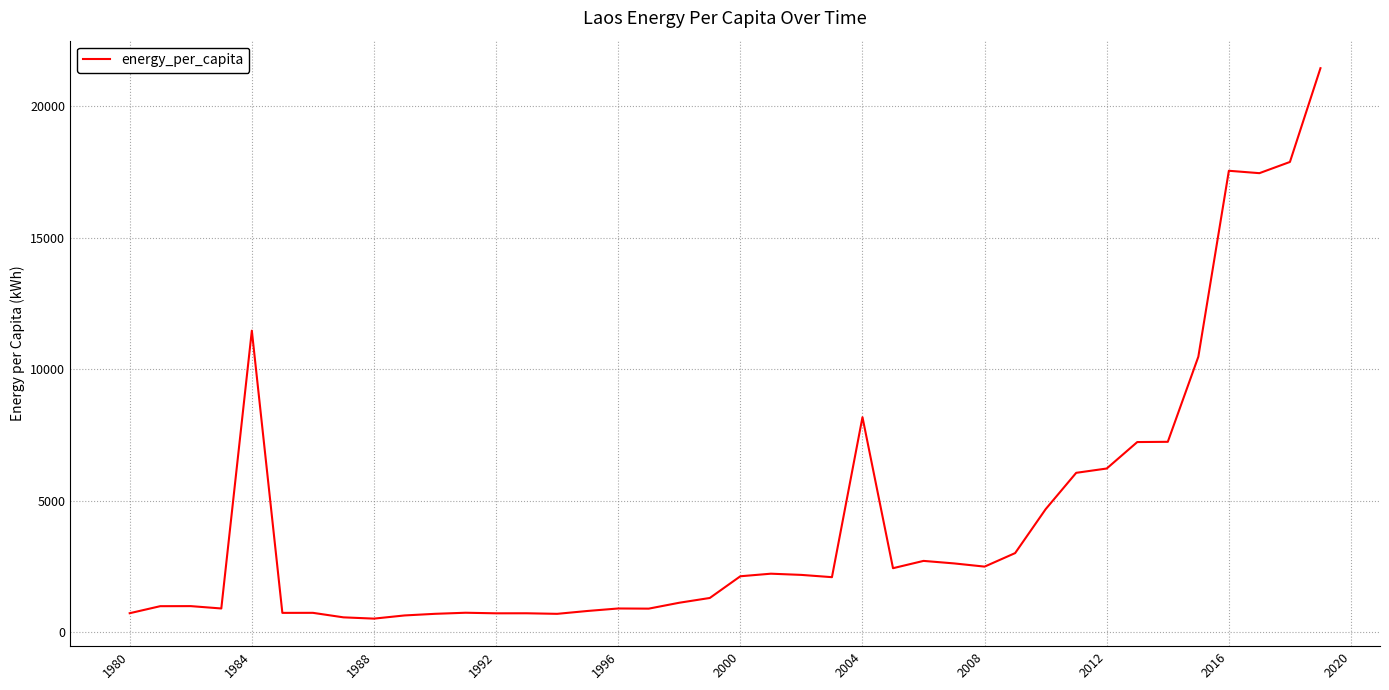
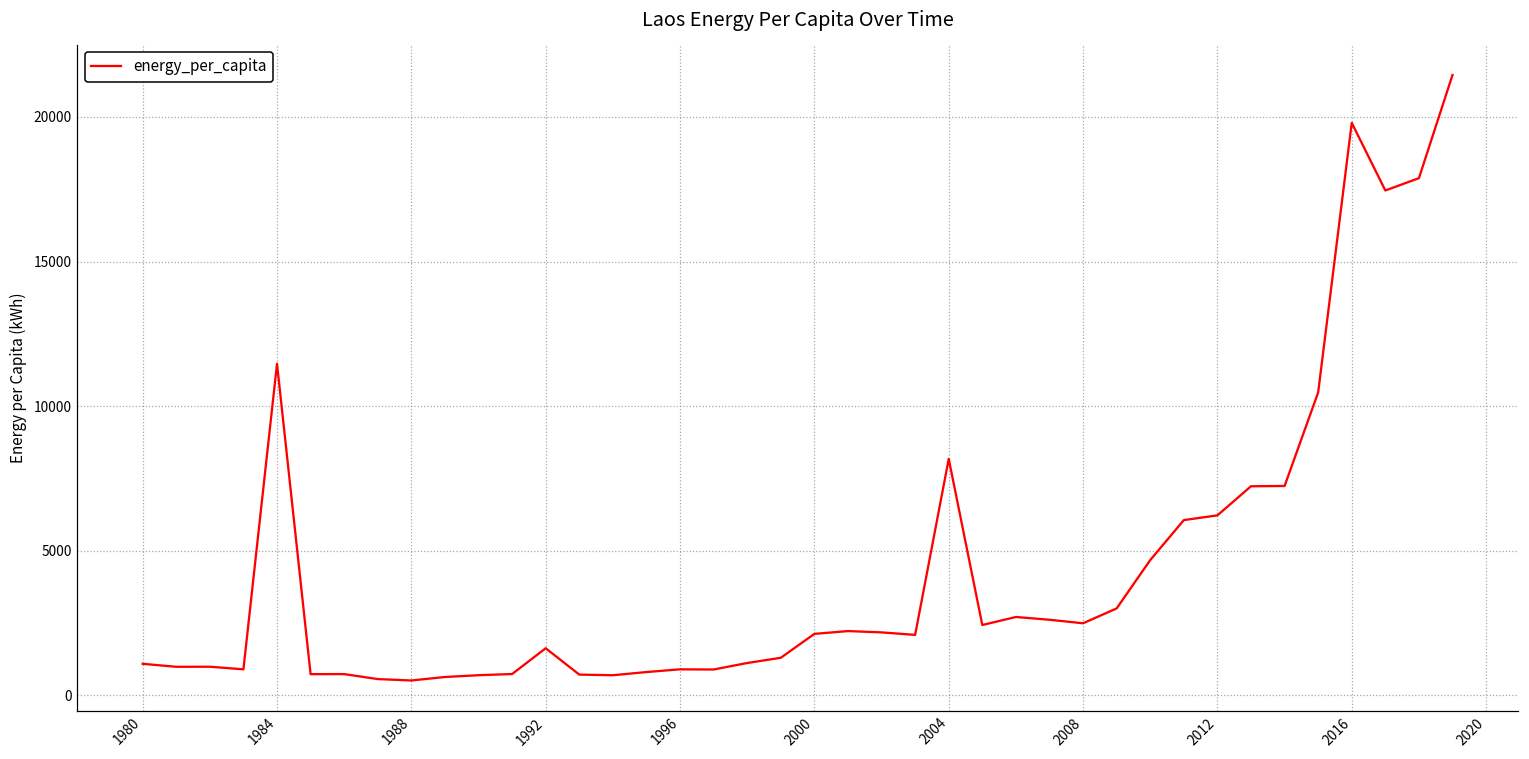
1980: 700 -> 1100
1992: 700 -> 1600
2016: 17500 -> 19800
